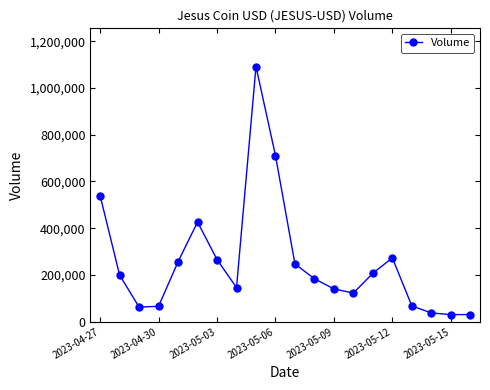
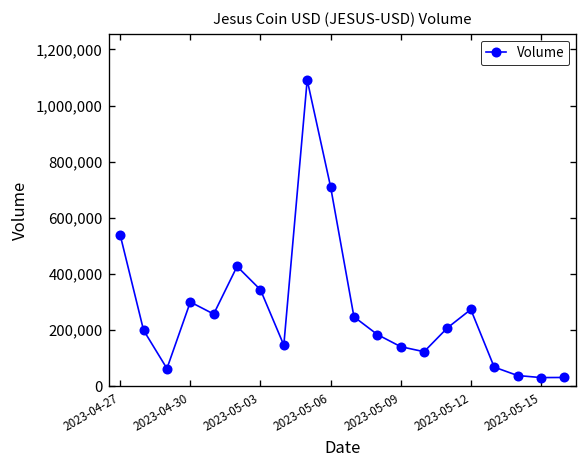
2023-04-30: 70,000 -> 300,000
2023-05-03: 270,000 -> 340,000
